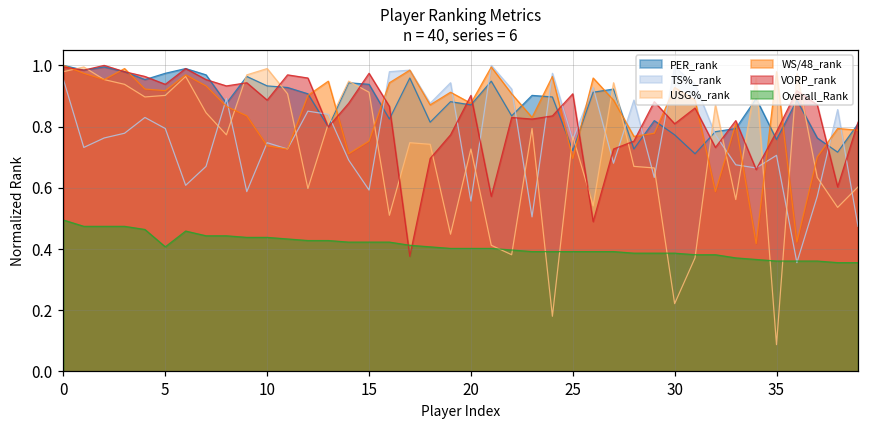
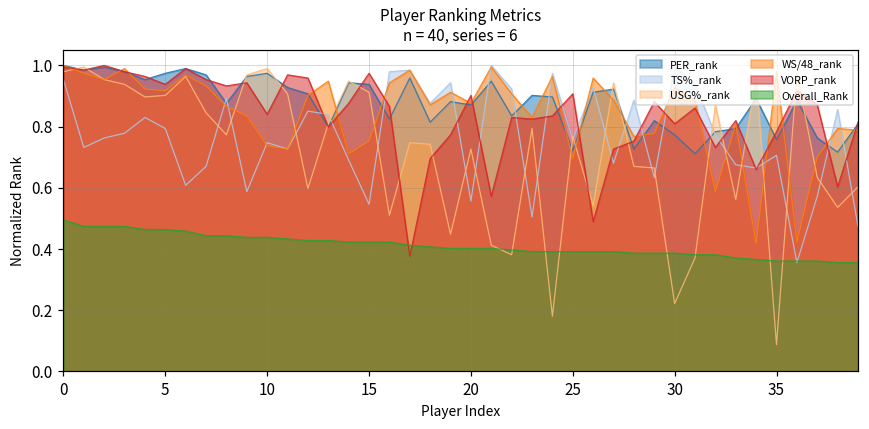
Overall_Rank, 5: 0.41 -> 0.46
PER_rank, 10: 0.93 -> 0.97
VORP_rank, 10: 0.89 -> 0.84
TS%_rank, 15: 0.59 -> 0.55
